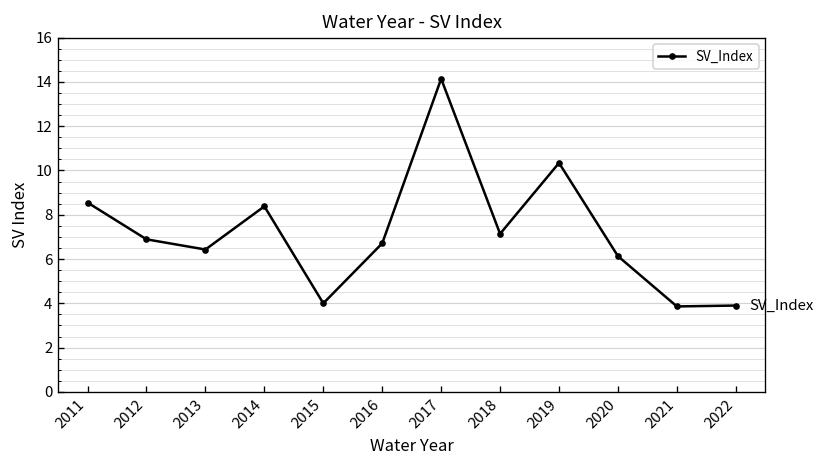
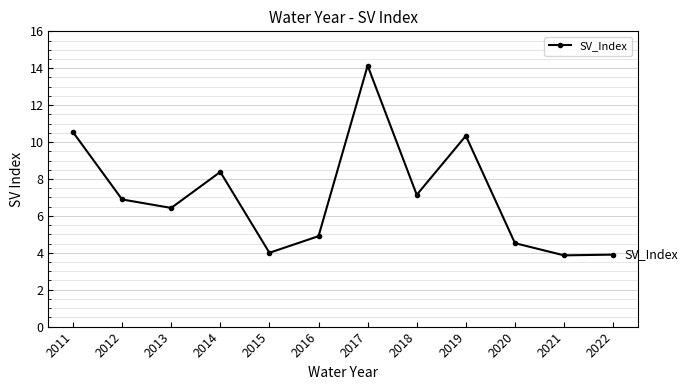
2011: 8.6 -> 10.5
2016: 6.7 -> 4.9
2020: 6.1 -> 4.5
